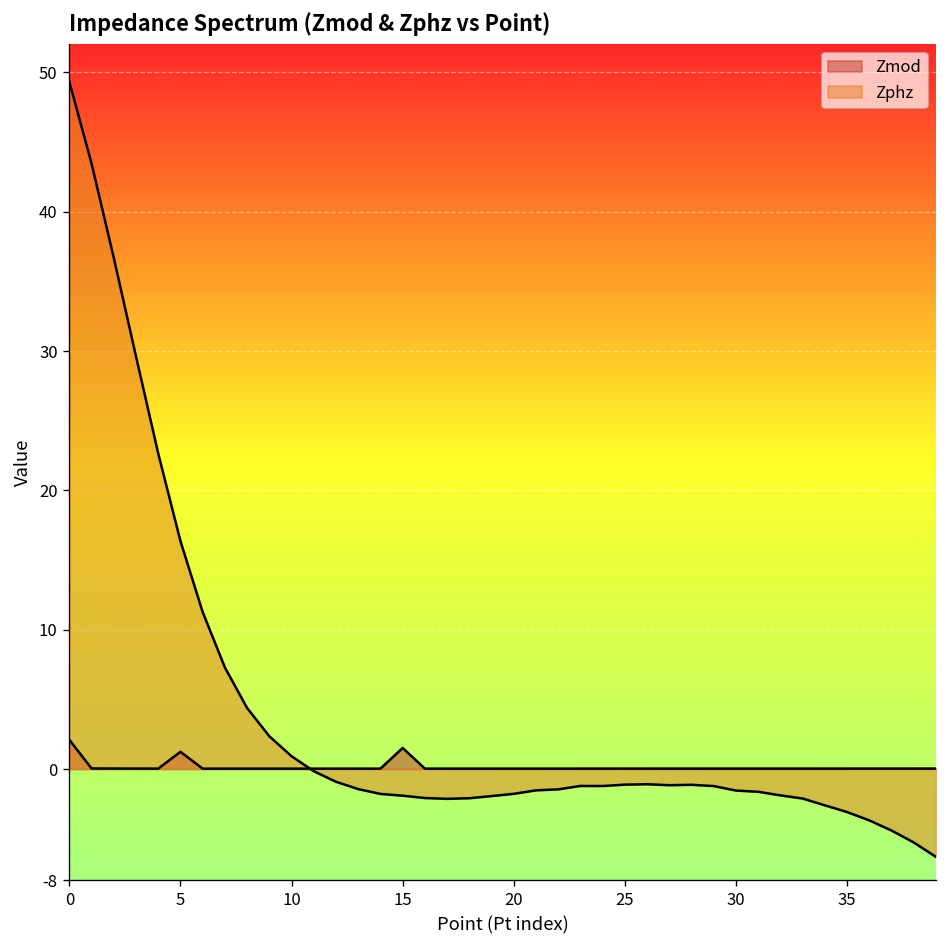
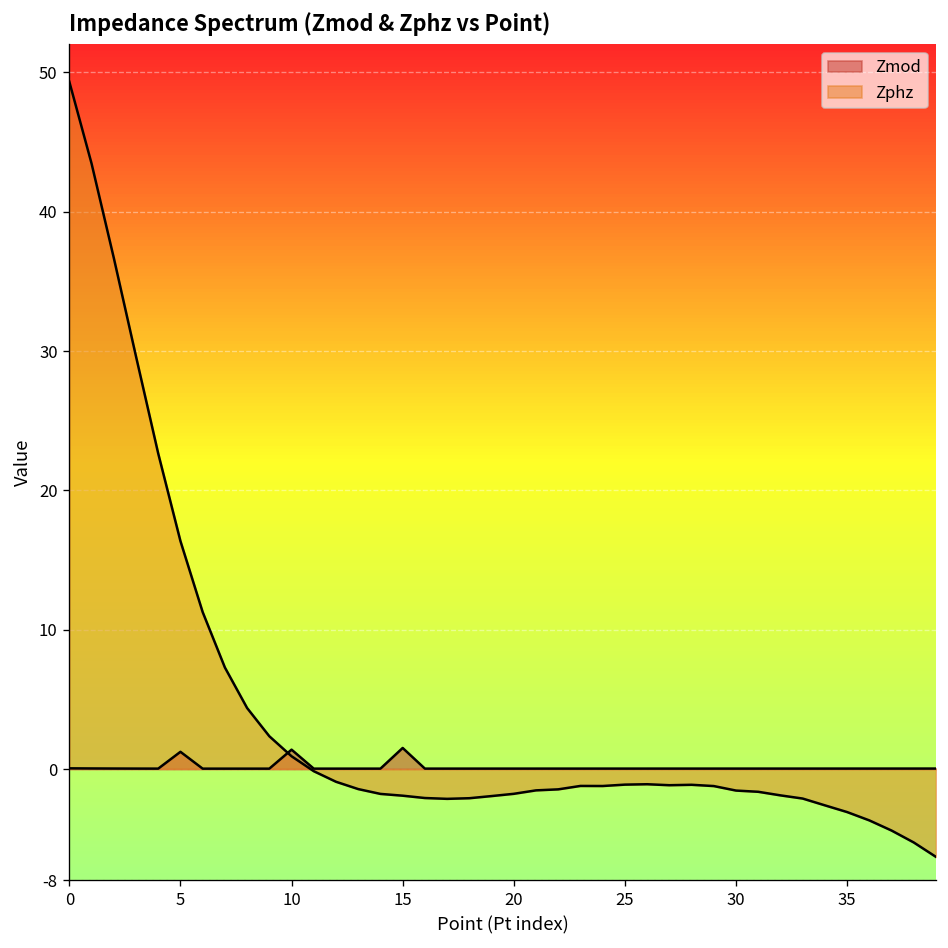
Zmod, 0: 2.1 -> 0.0
Zmod, 10: 0.0 -> 1.4
